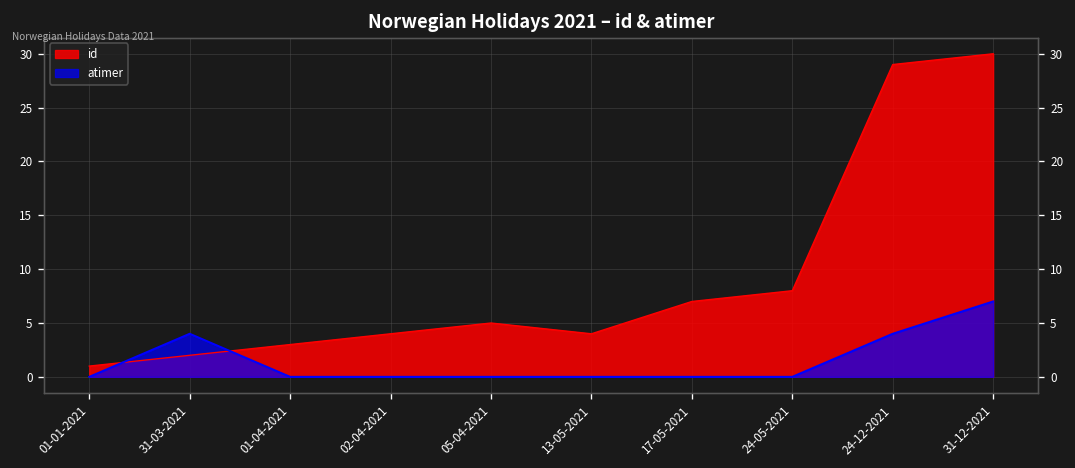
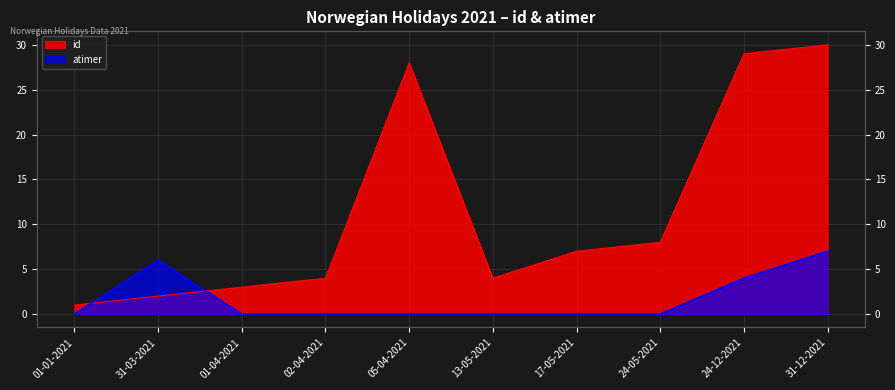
atimer, 31-03-2021: 4 -> 6
id, 05-04-2021: 5 -> 28
